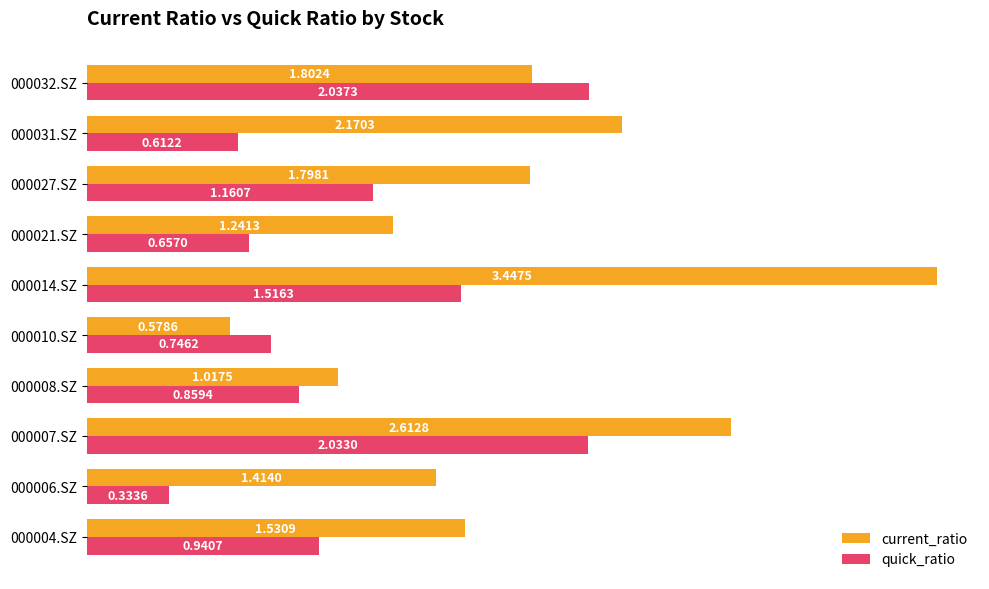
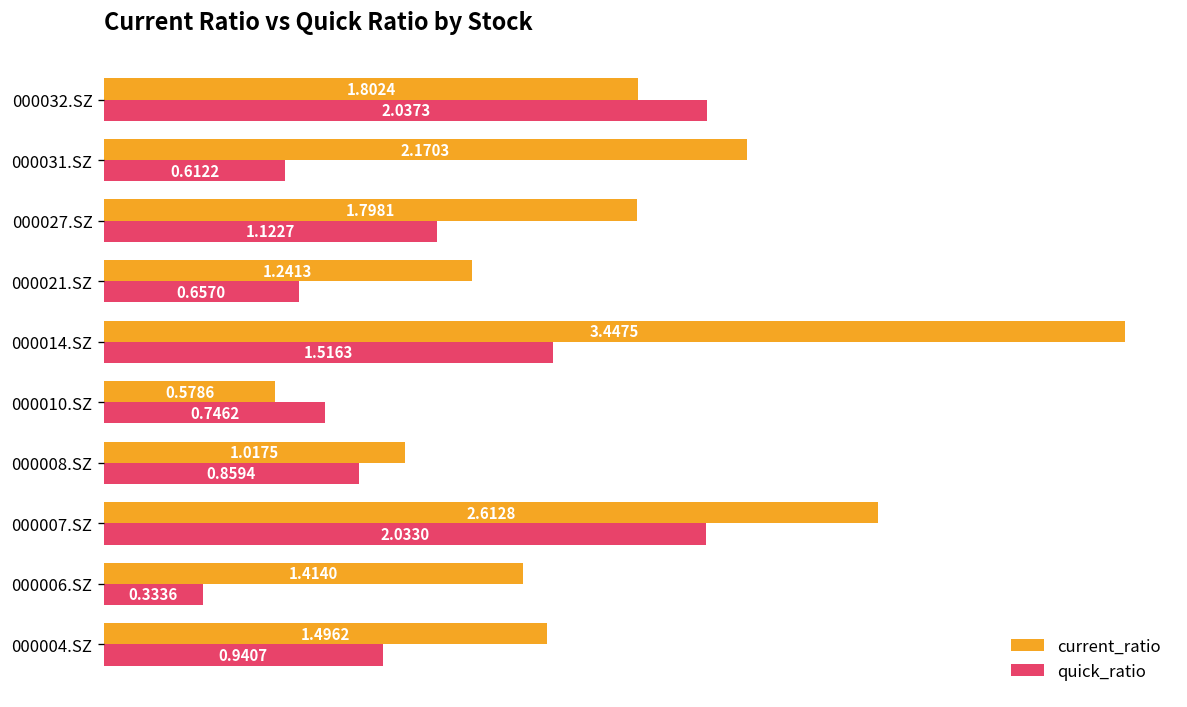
quick_ratio, 000027.SZ: 1.1607 -> 1.1227
current_ratio, 000004.SZ: 1.5309 -> 1.4962
